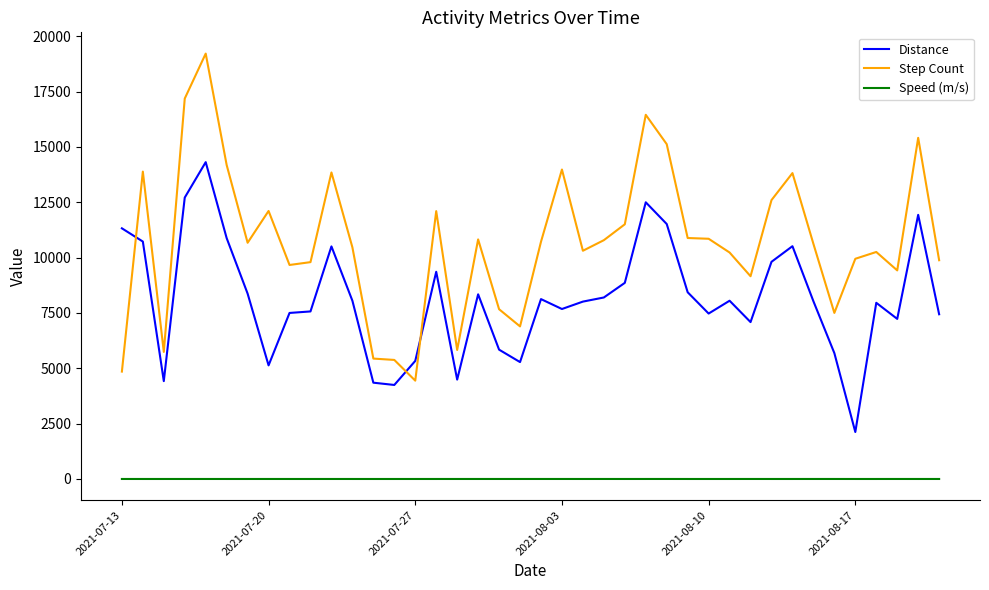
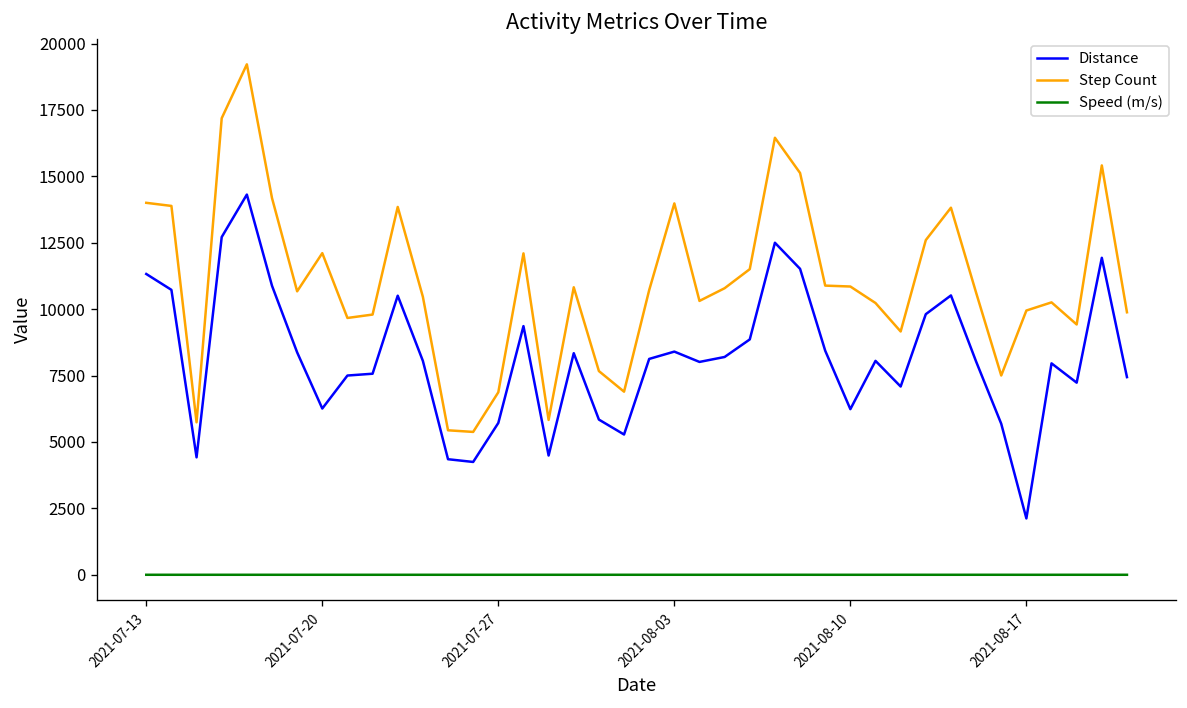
Step Count, 2021-07-13: 4900 -> 14000
Distance, 2021-07-20: 5100 -> 6300
Distance, 2021-07-27: 5300 -> 5700
Step Count, 2021-07-27: 4400 -> 6900
Distance, 2021-08-03: 7700 -> 8400
Distance, 2021-08-10: 7500 -> 6200
